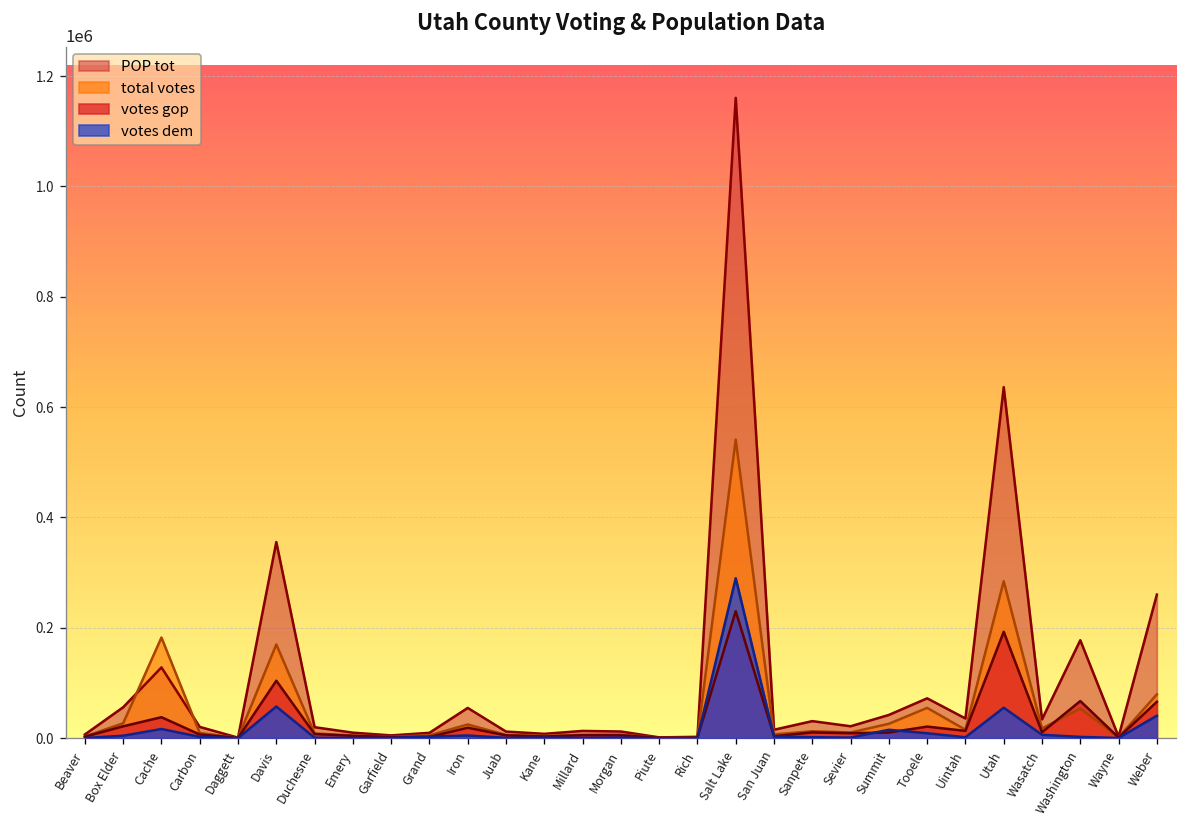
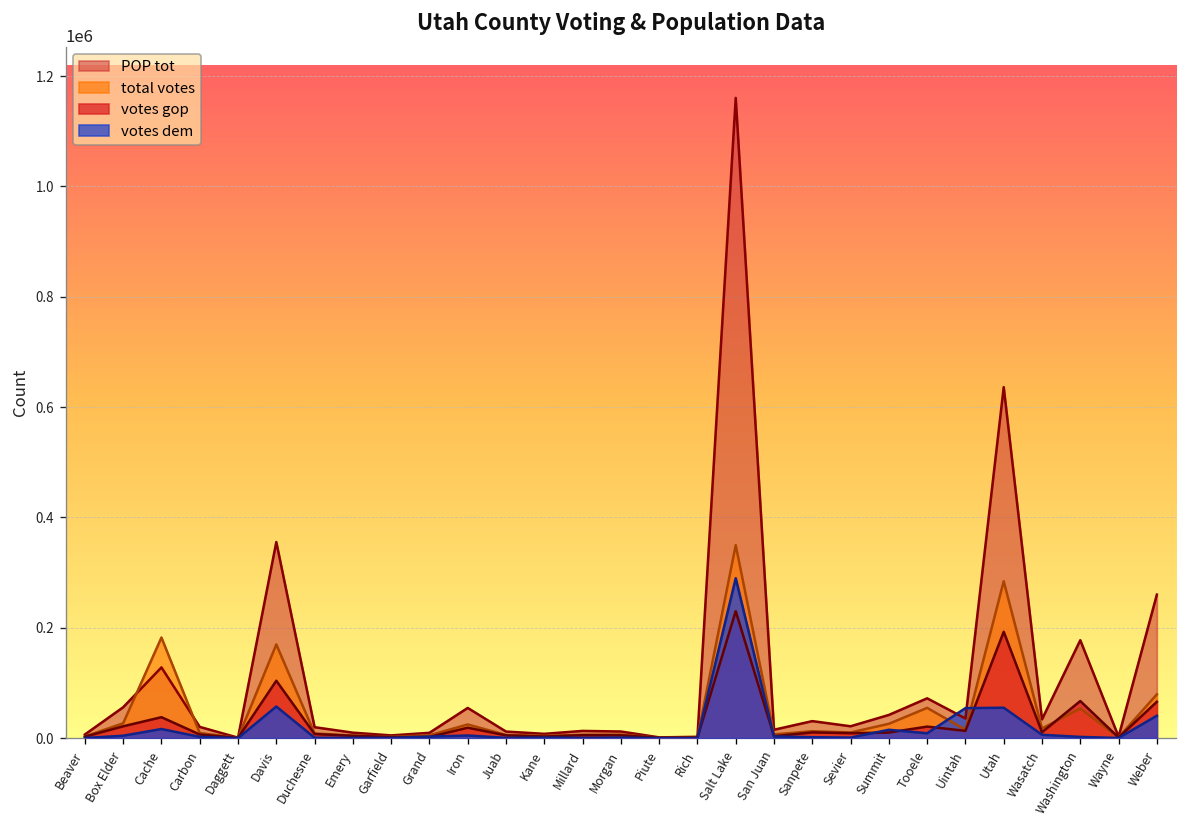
total votes, Salt Lake: 540000 -> 350000
votes dem, Uintah: 0 -> 50000
